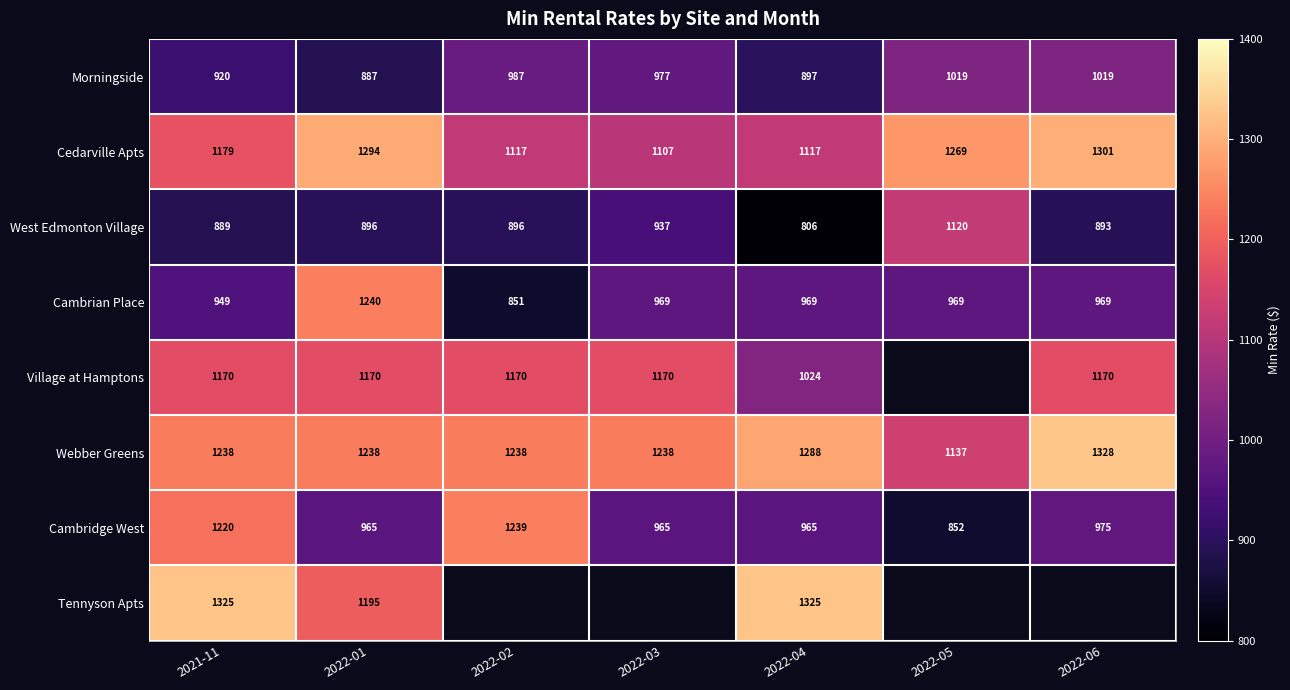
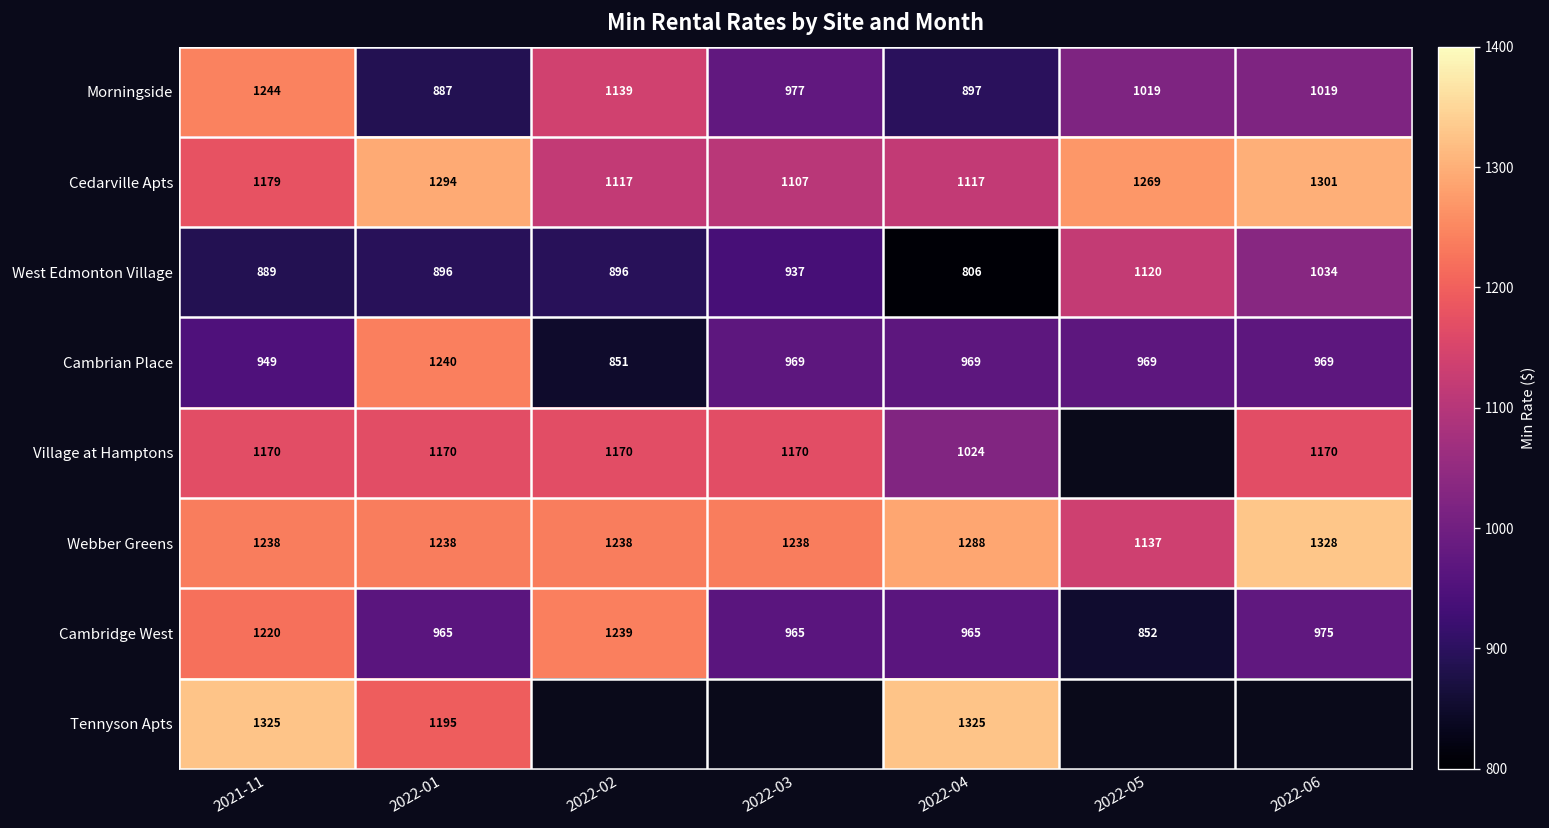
Morningside, 2021-11: 920 -> 1244
Morningside, 2022-02: 987 -> 1139
West Edmonton Village, 2022-06: 893 -> 1034
